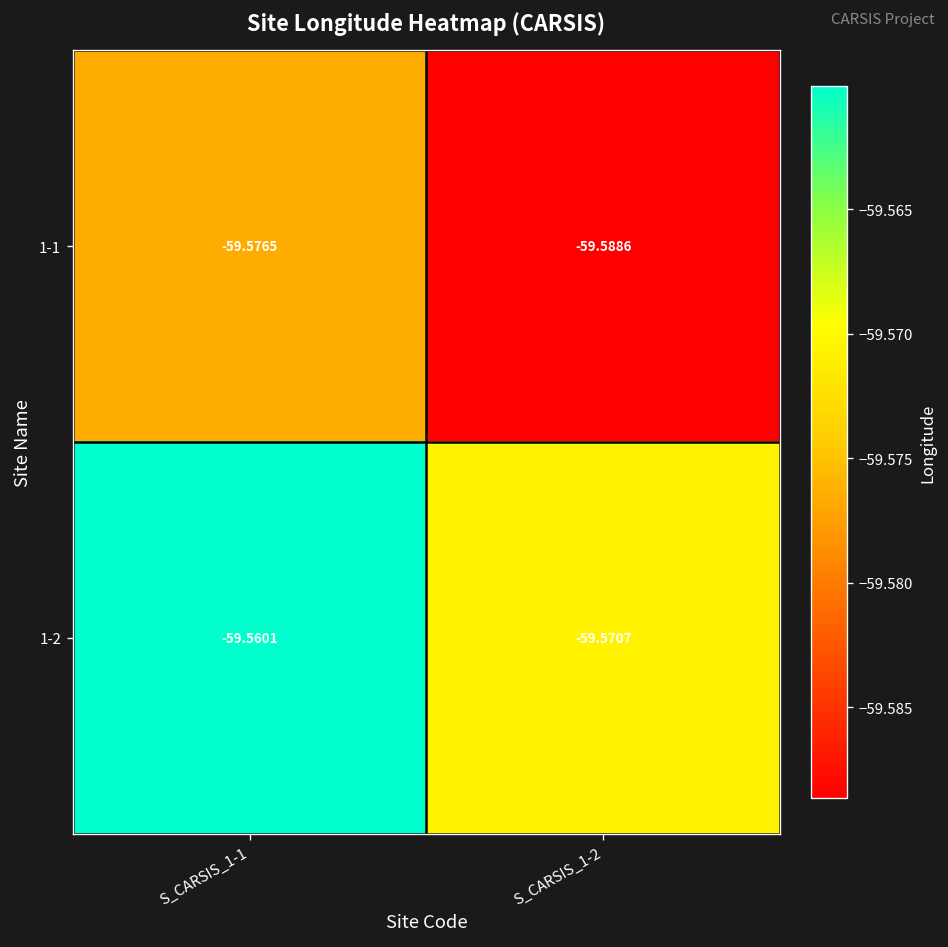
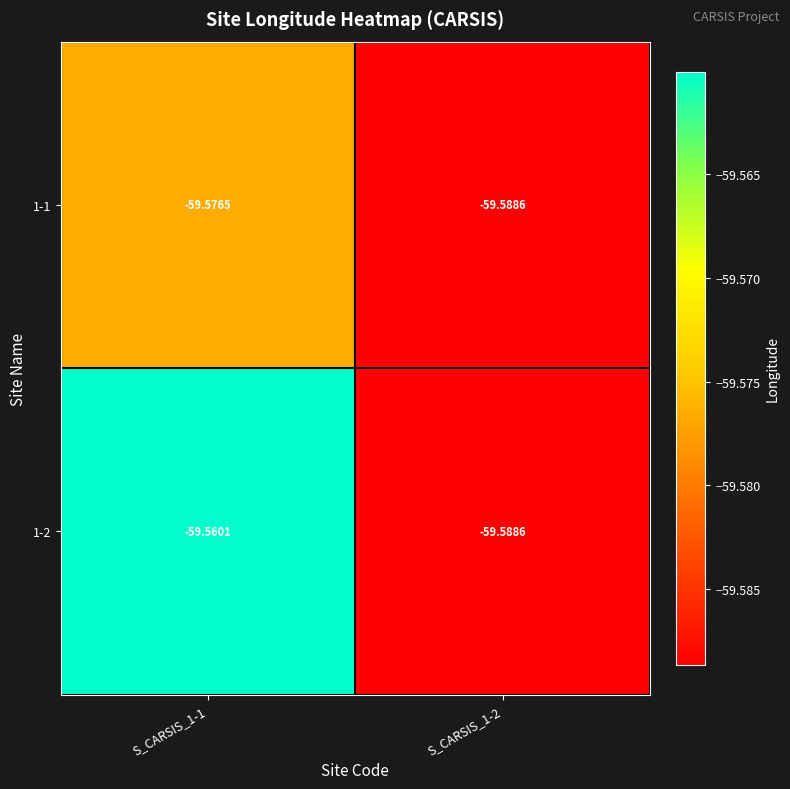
1-2, S_CARSIS_1-2: -59.5707 -> -59.5886
